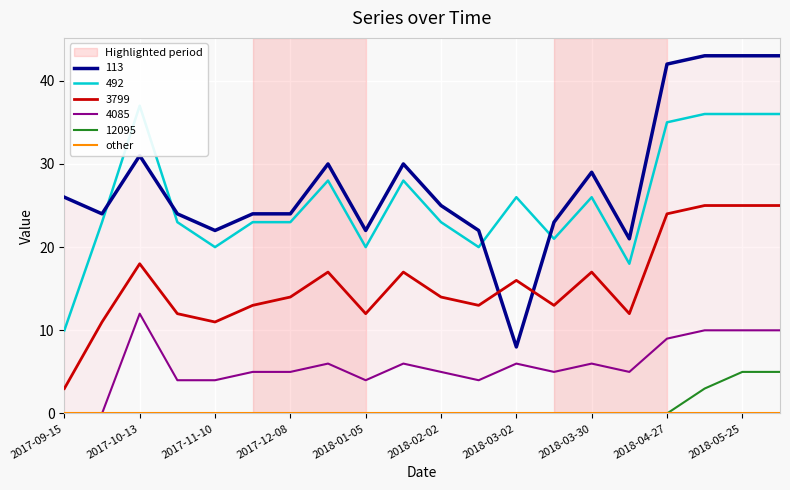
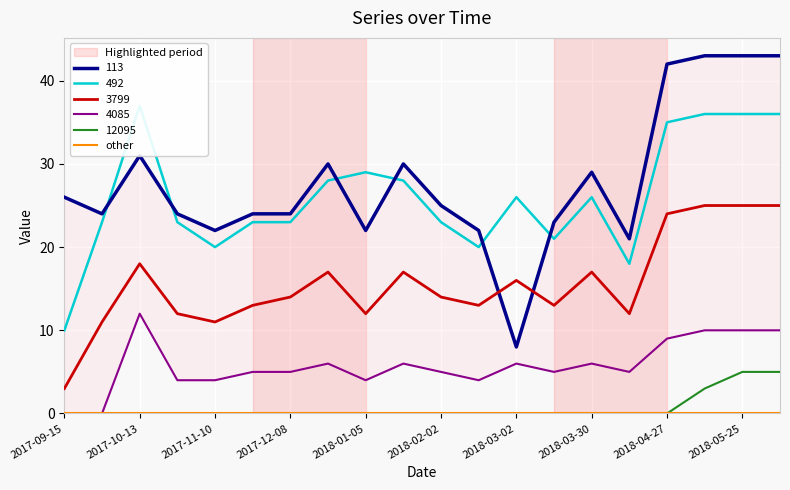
492, 2018-01-05: 20 -> 29
